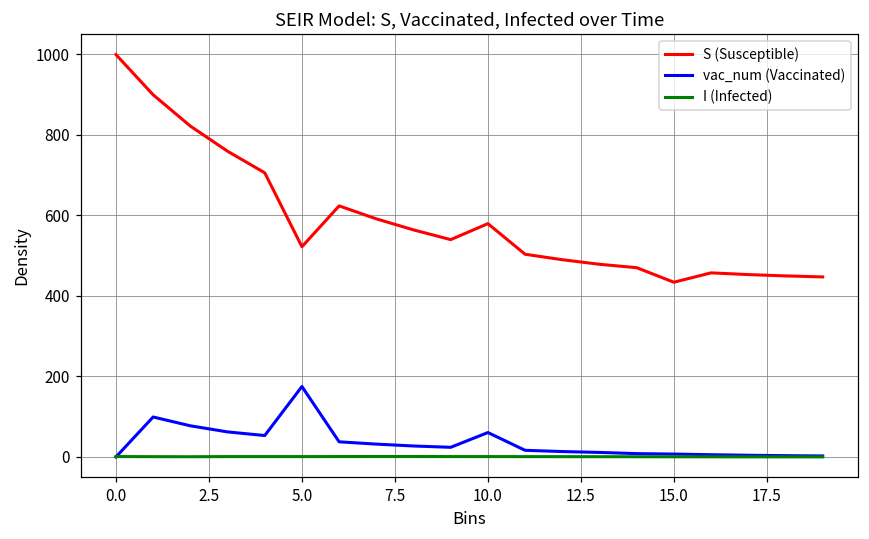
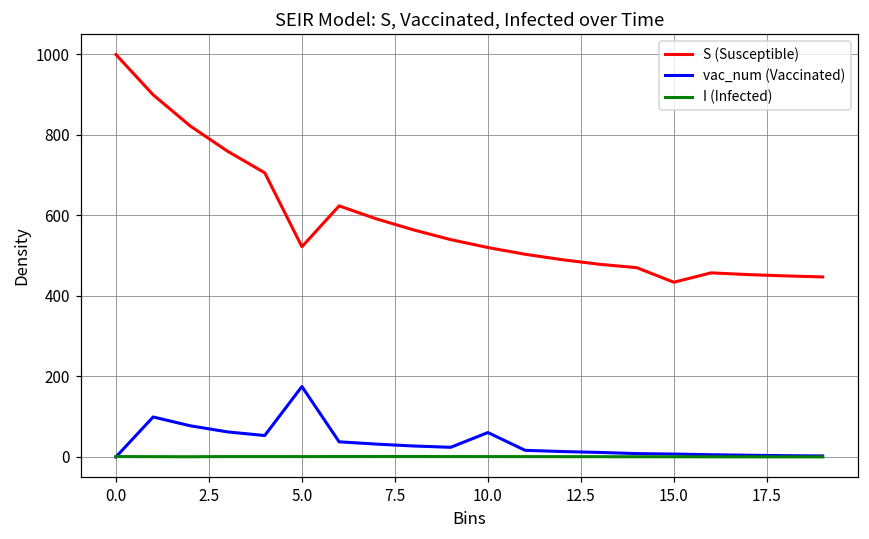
S (Susceptible), 10.0: 580 -> 520
